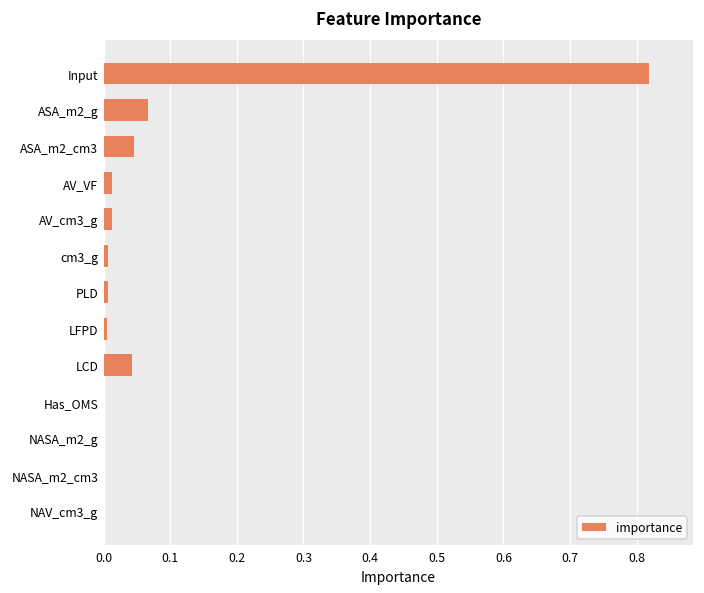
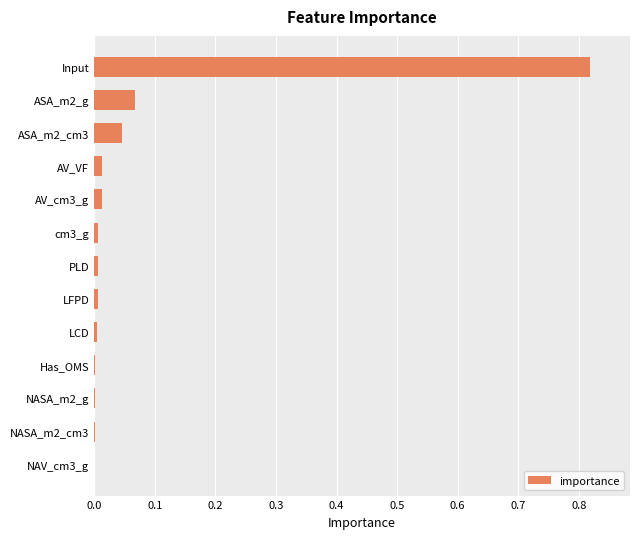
LCD: 0.04 -> 0.01
